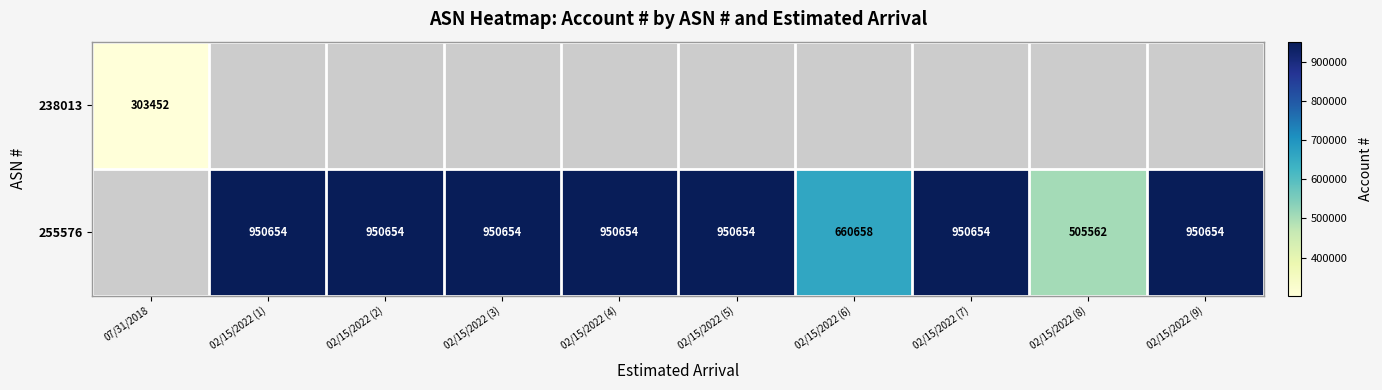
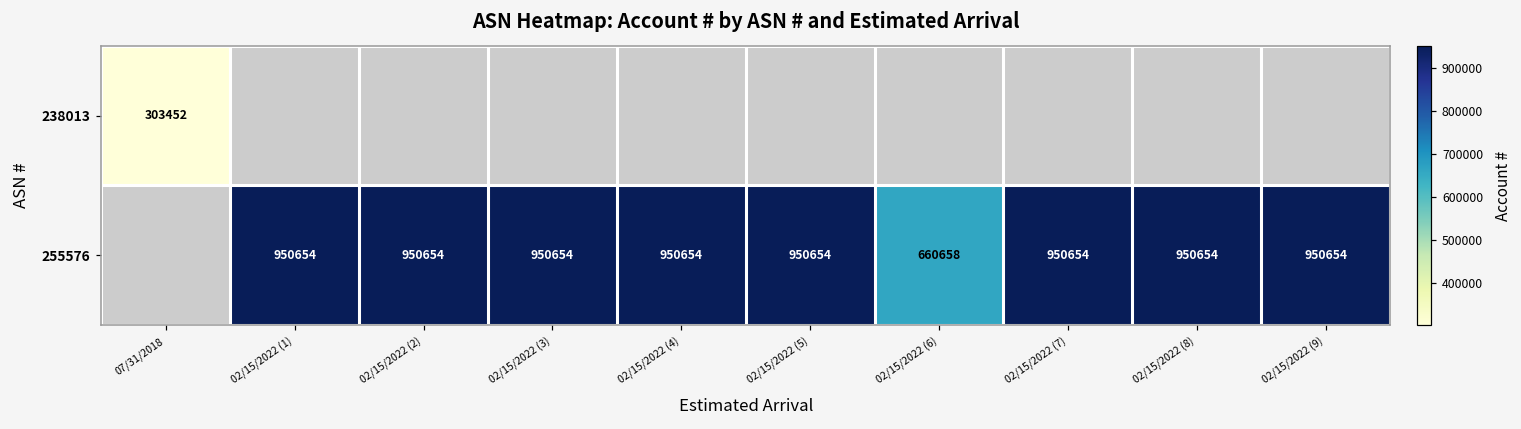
255576, 02/15/2022 (8): 505562 -> 950654
